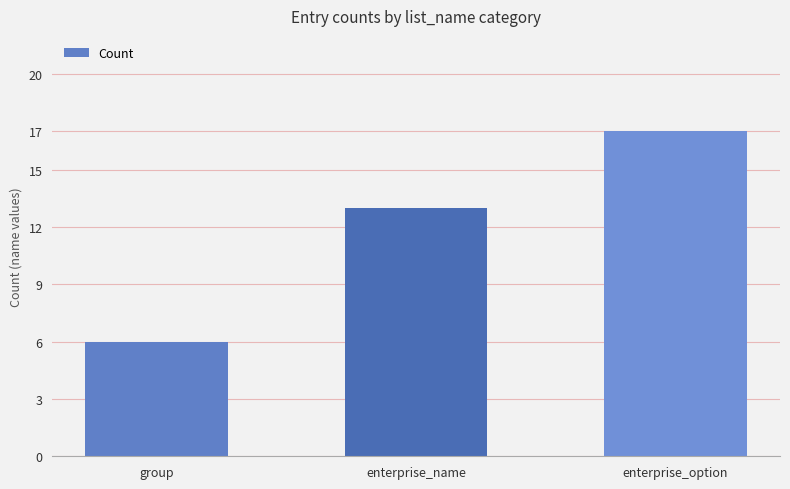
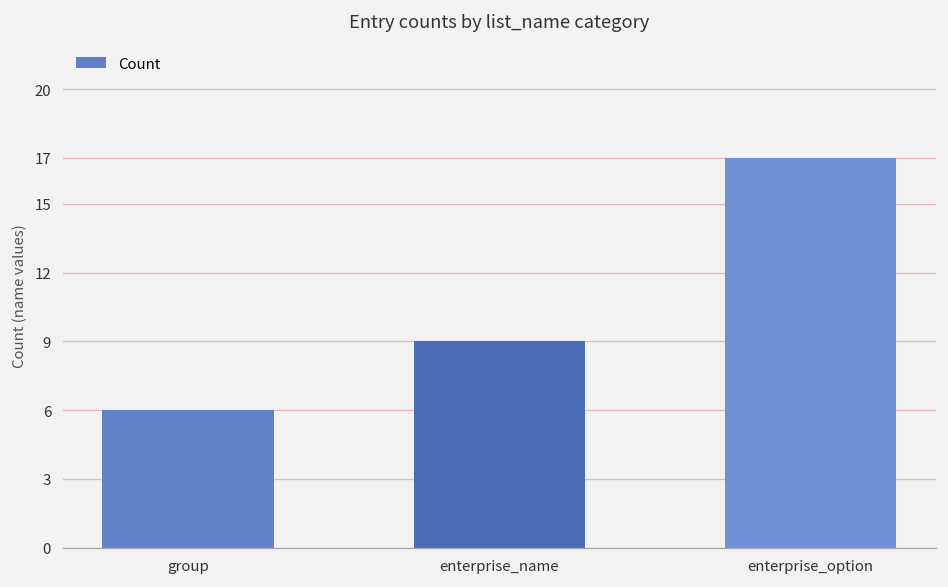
enterprise_name: 13 -> 9
